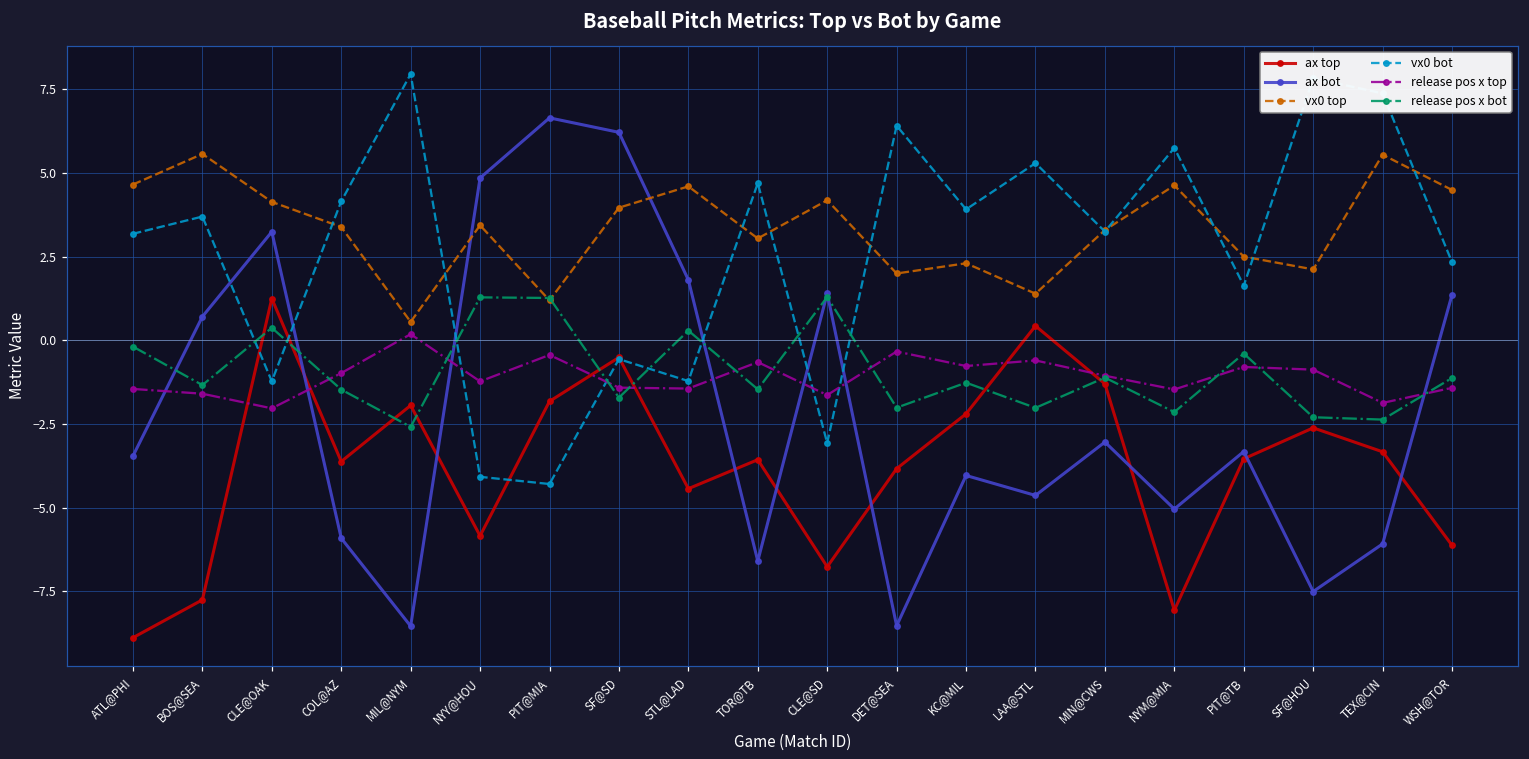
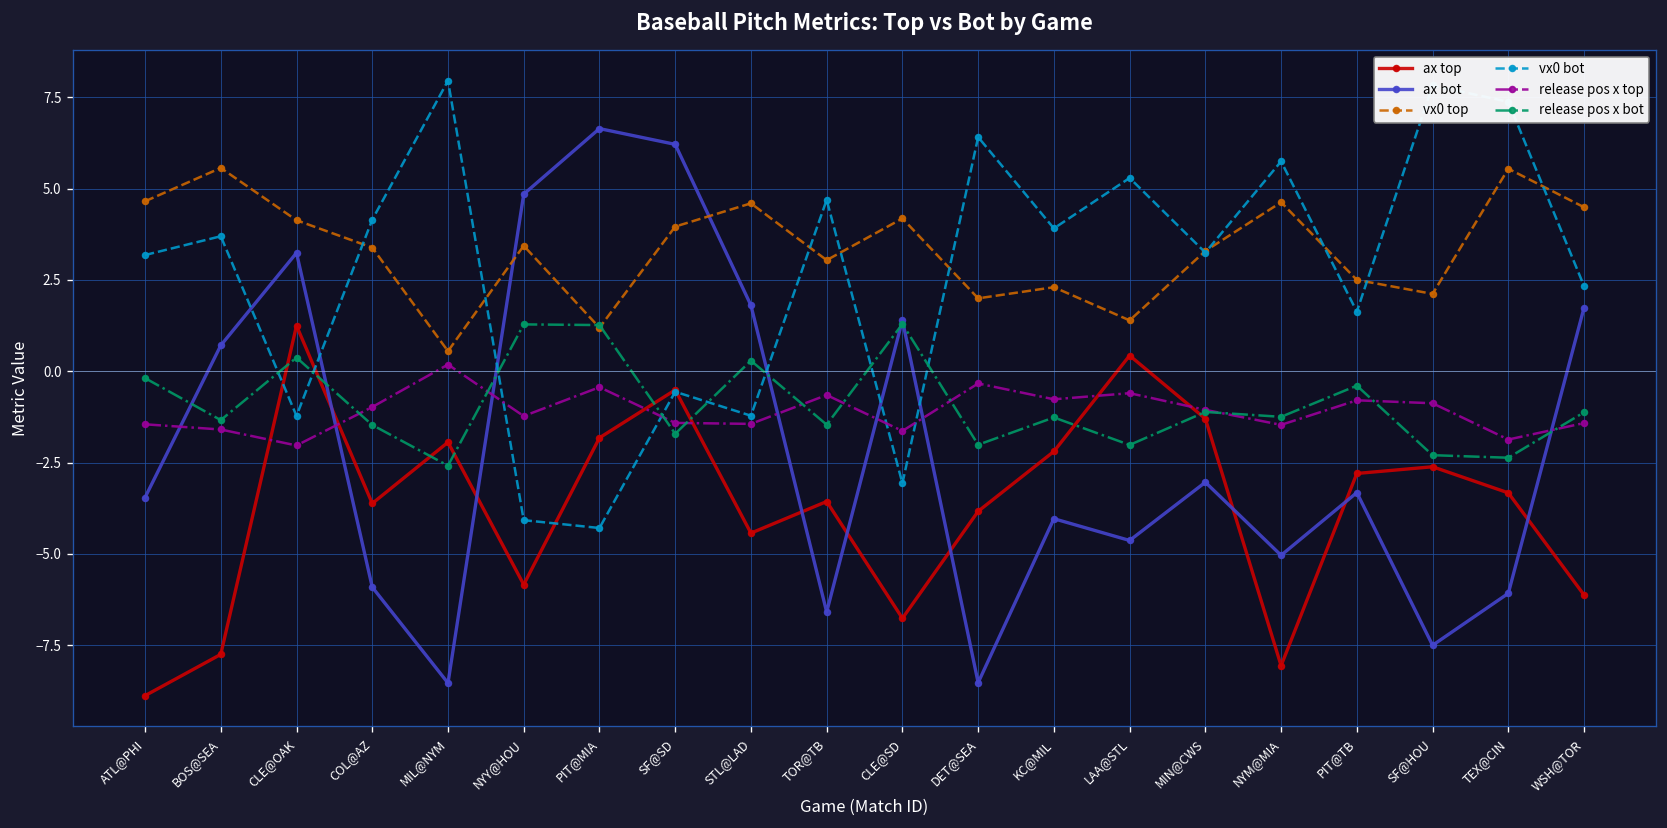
release pos x bot, NYM@MIA: -2.1 -> -1.2
ax top, PIT@TB: -3.5 -> -2.8
ax bot, WSH@TOR: 1.4 -> 1.7
